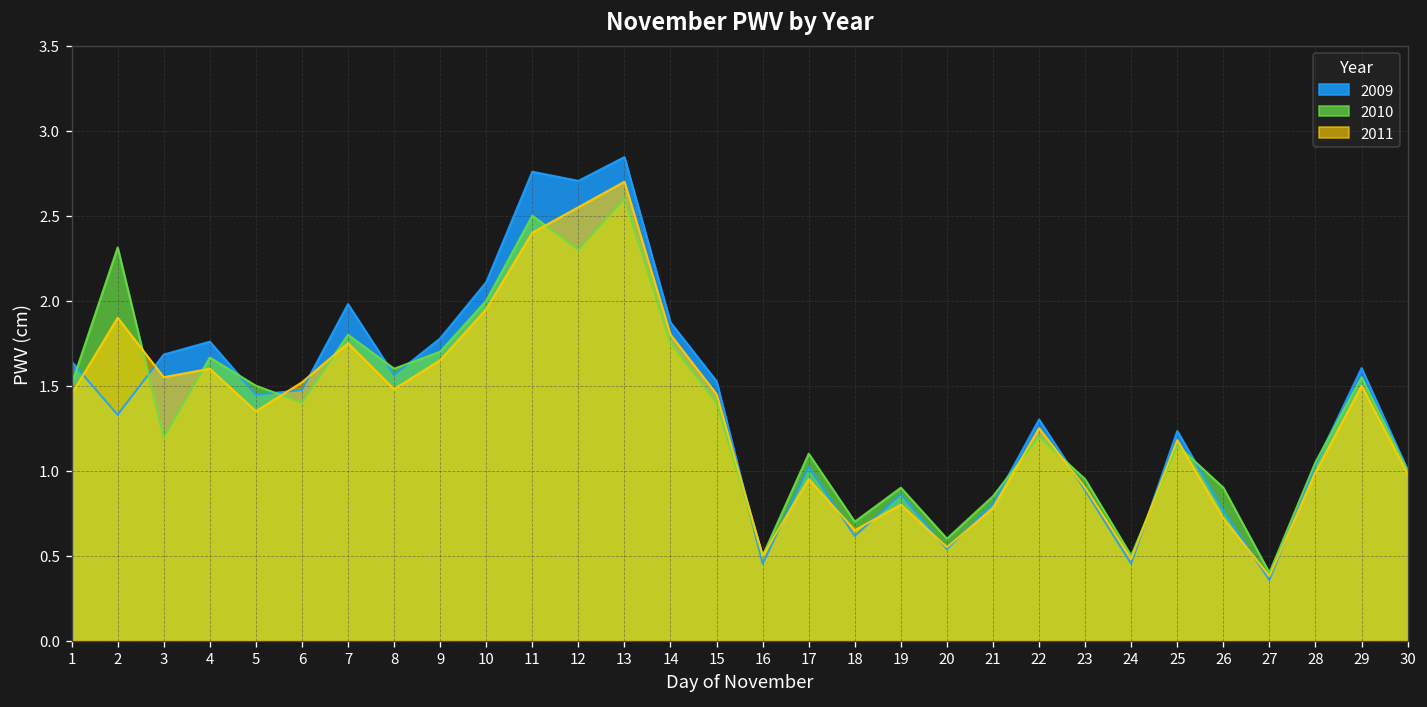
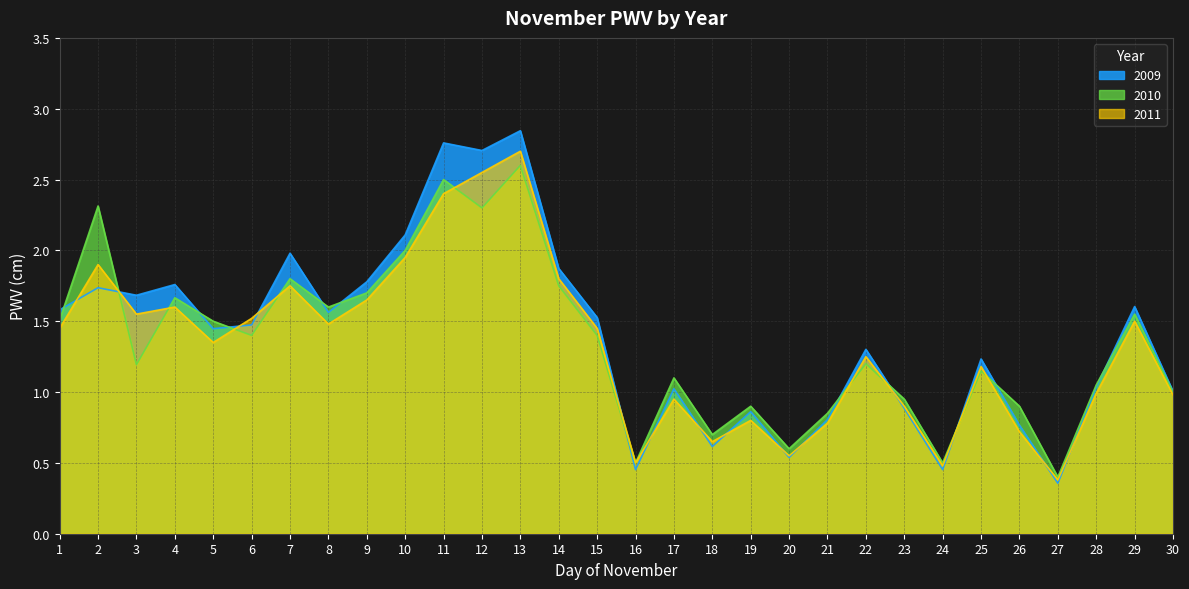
2009, 1: 1.64 -> 1.58
2009, 2: 1.33 -> 1.74
